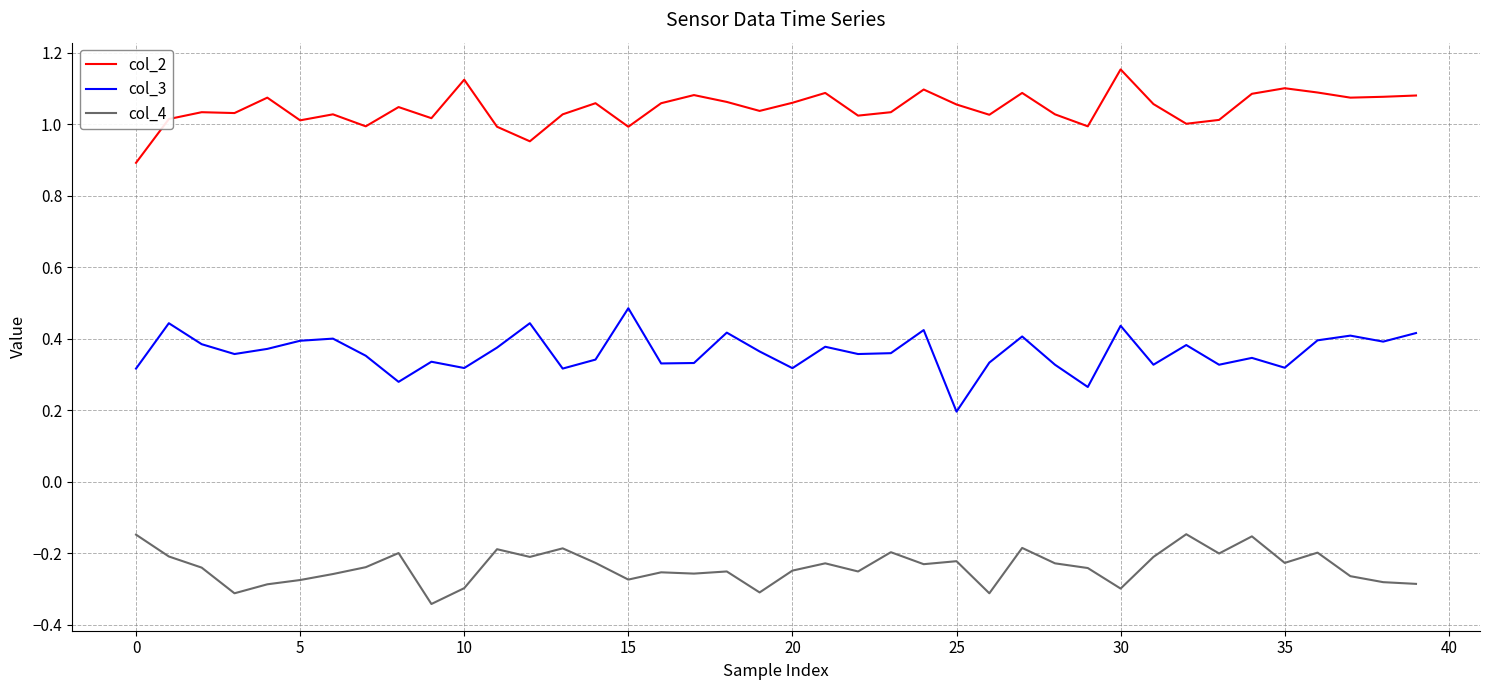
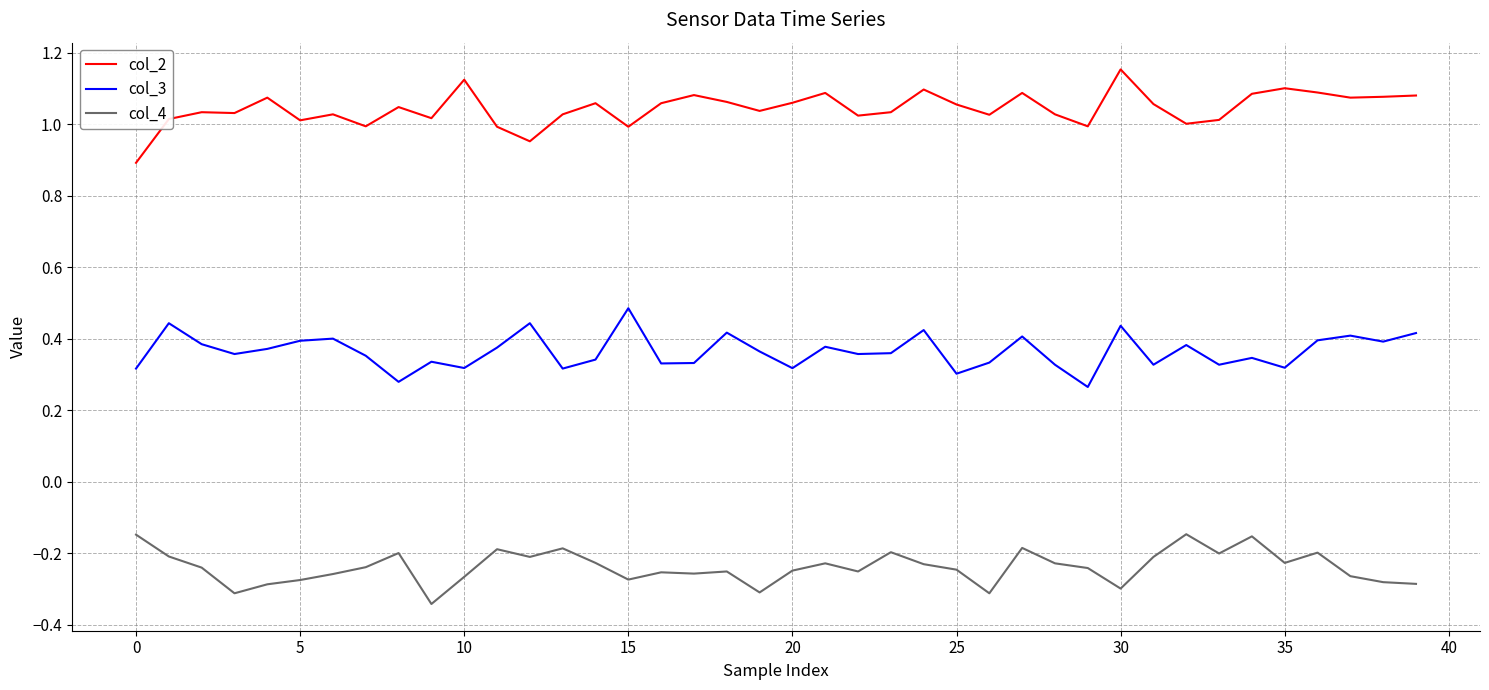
col_4, 10: -0.30 -> -0.27
col_3, 25: 0.20 -> 0.30
col_4, 25: -0.22 -> -0.25
